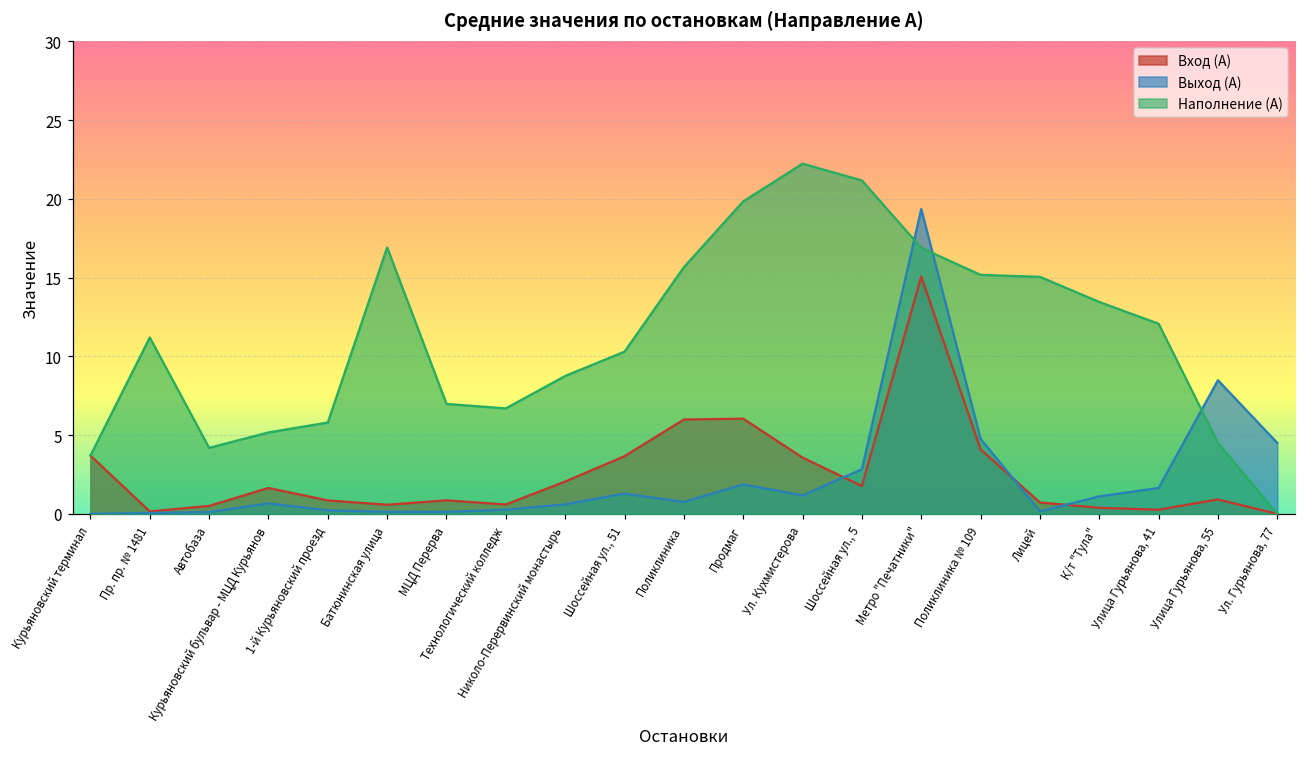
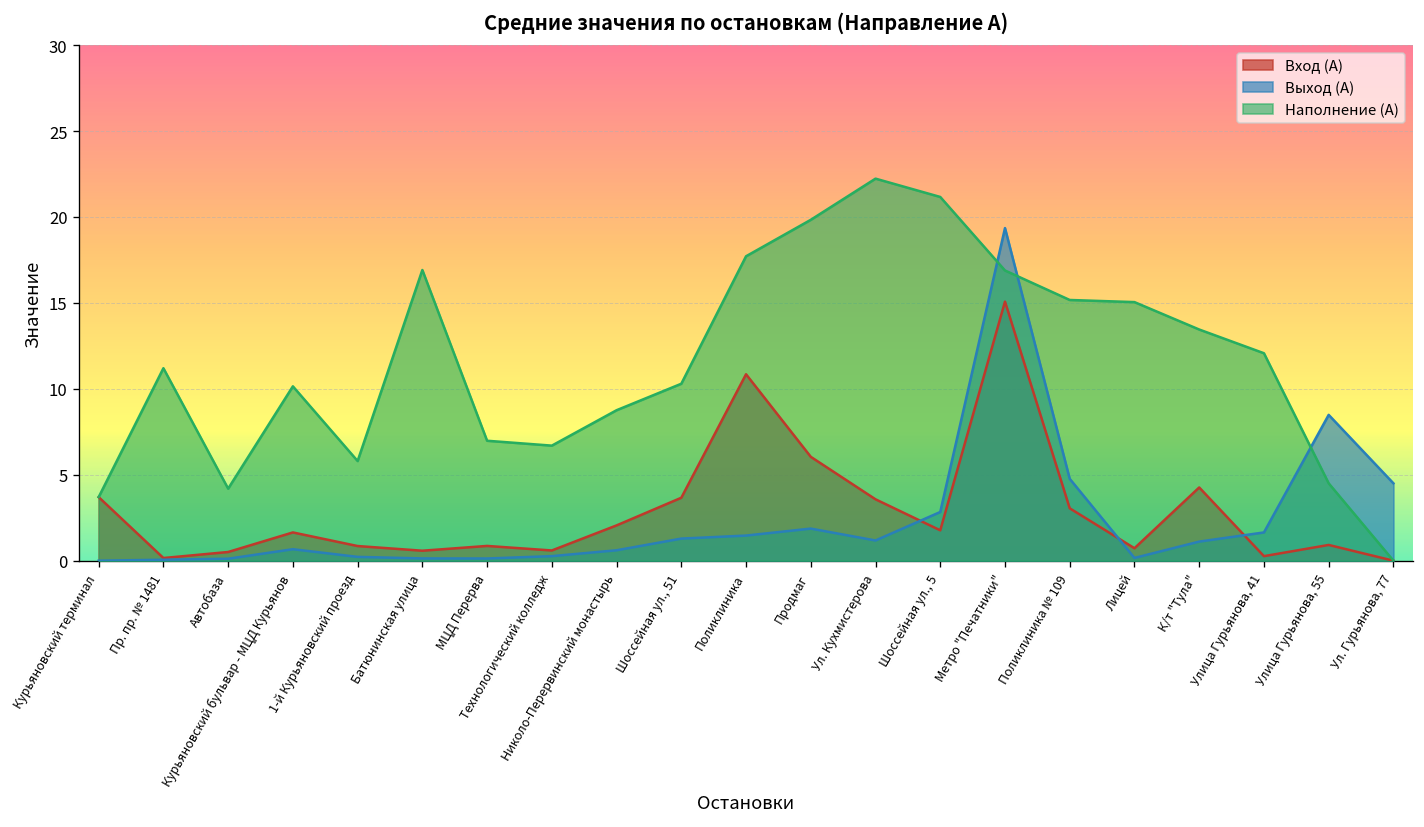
Наполнение (А), Курьяновский бульвар - МЦД Курьянов: 5.2 -> 10.1
Вход (А), Поликлиника: 6.0 -> 10.8
Выход (А), Поликлиника: 0.8 -> 1.5
Наполнение (А), Поликлиника: 15.7 -> 17.7
Вход (А), Поликлиника № 109: 4.1 -> 3.0
Вход (А), К/т "Тула": 0.4 -> 4.3
